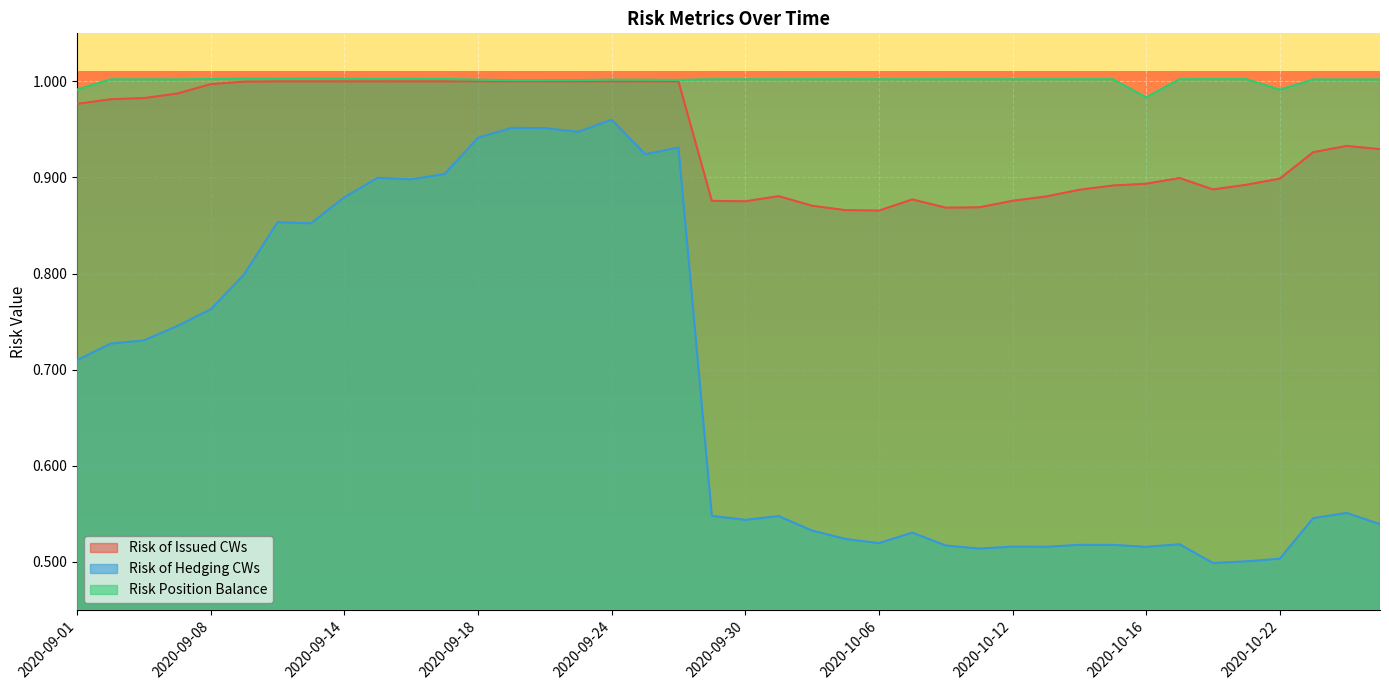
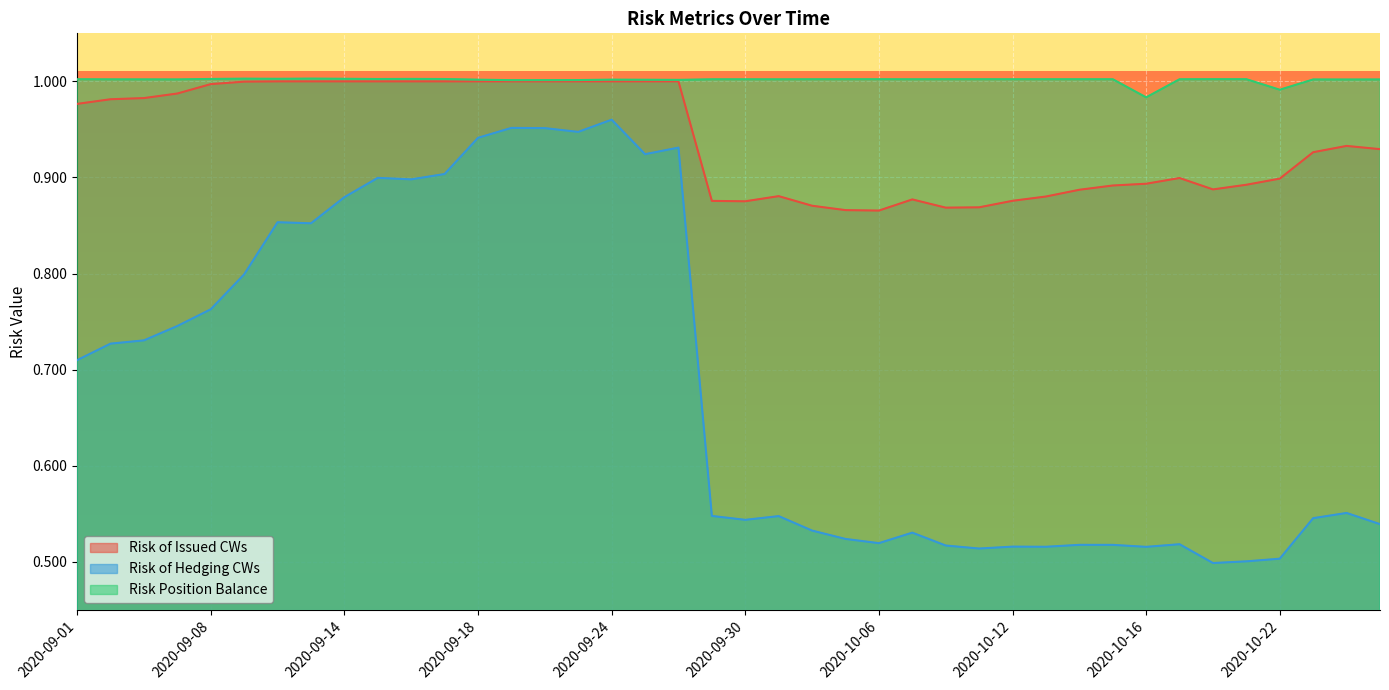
Risk Position Balance, 2020-09-01: 0.99 -> 1.00
